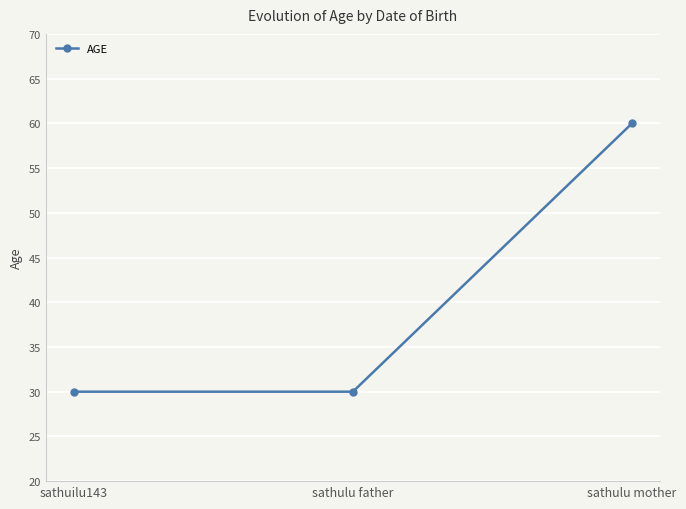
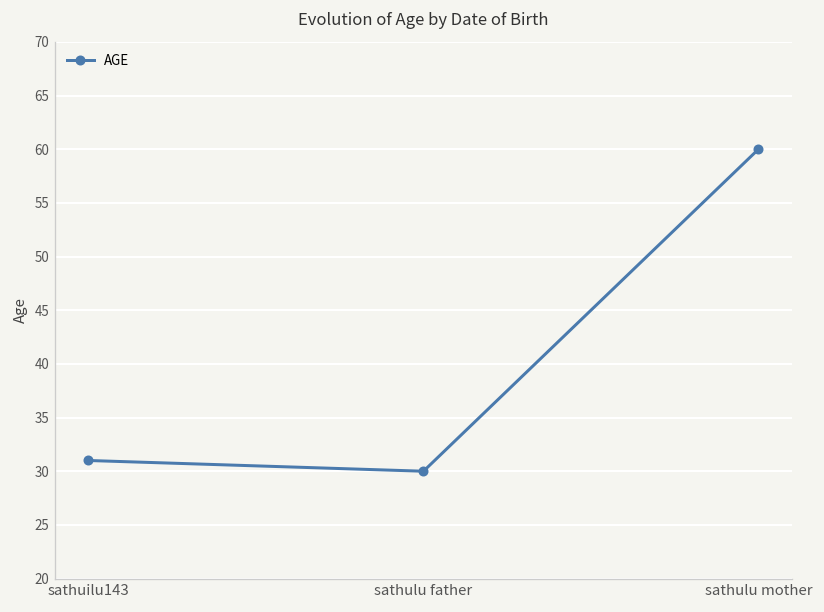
sathuilu143: 30 -> 31
